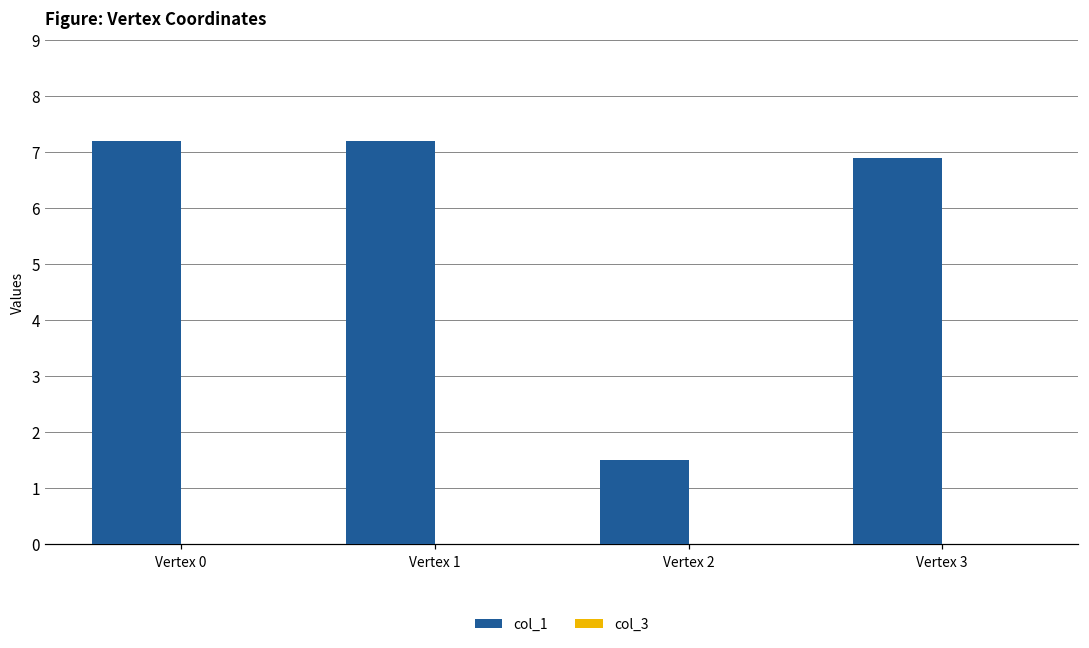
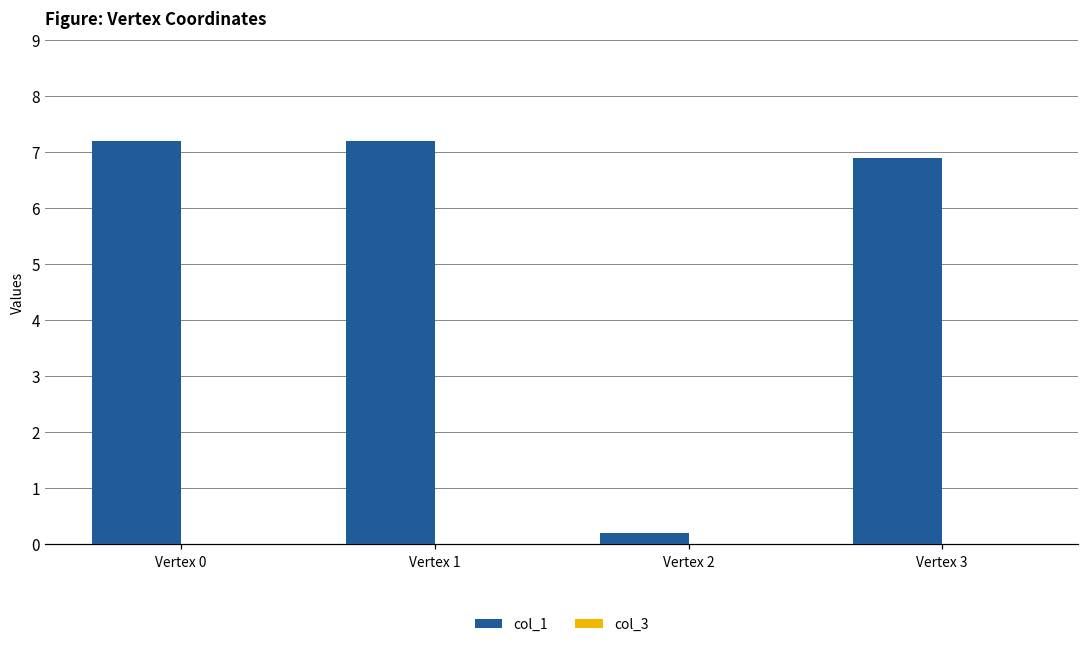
col_1, Vertex 2: 1.5 -> 0.2
